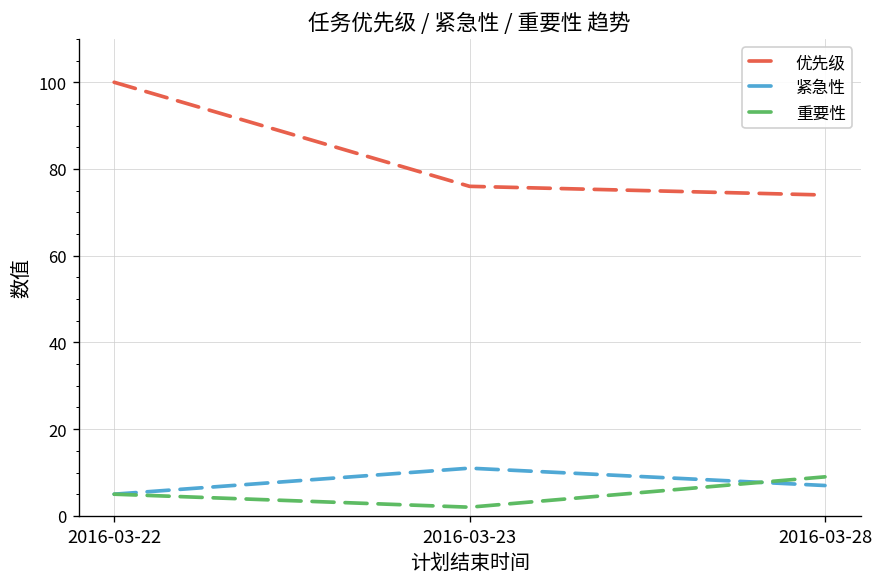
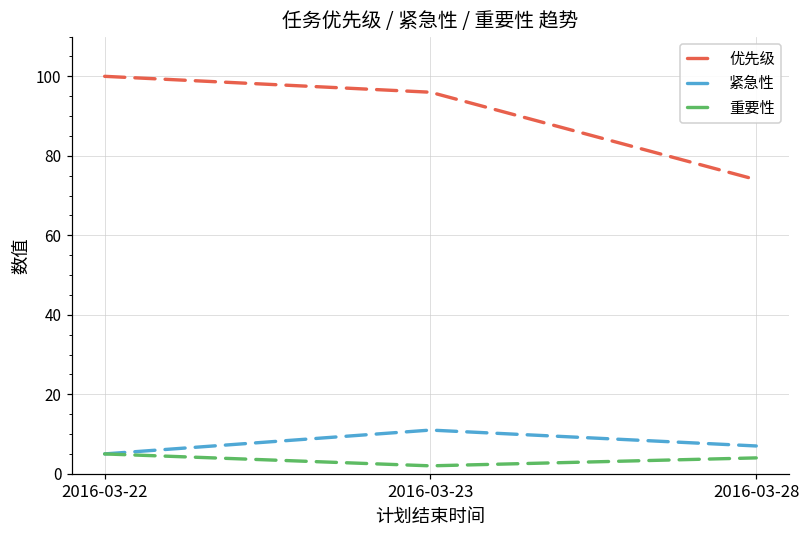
优先级, 2016-03-23: 76 -> 96
重要性, 2016-03-28: 9 -> 4
